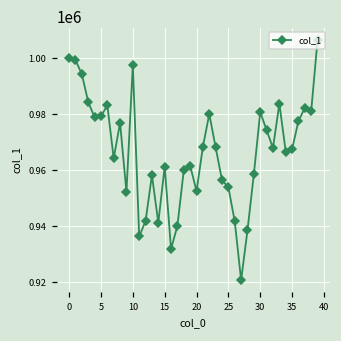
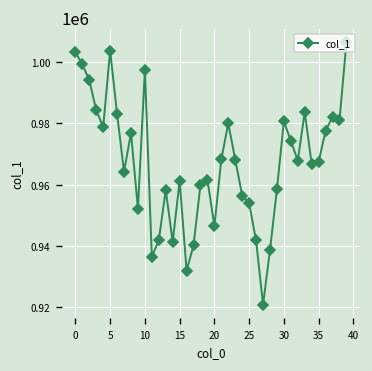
0: 1000000 -> 1003000
5: 979000 -> 1004000
20: 952000 -> 946000
